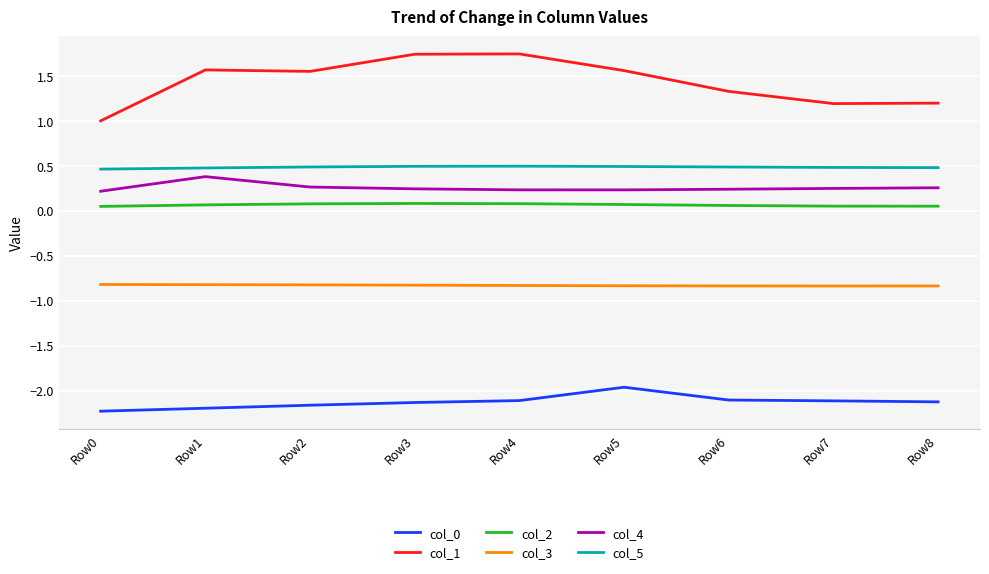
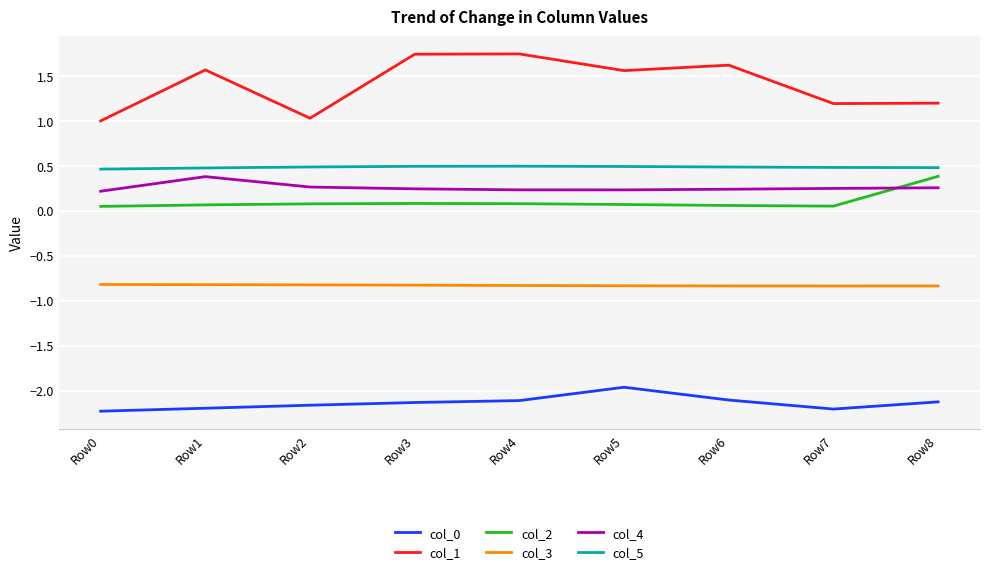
col_1, Row2: 1.5 -> 1.0
col_1, Row6: 1.3 -> 1.6
col_0, Row7: -2.1 -> -2.2
col_2, Row8: 0.0 -> 0.4
